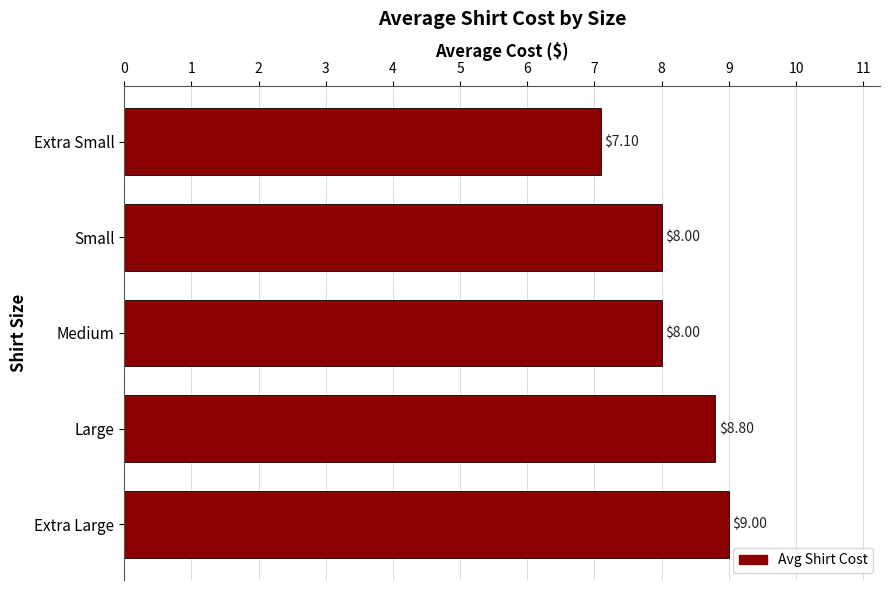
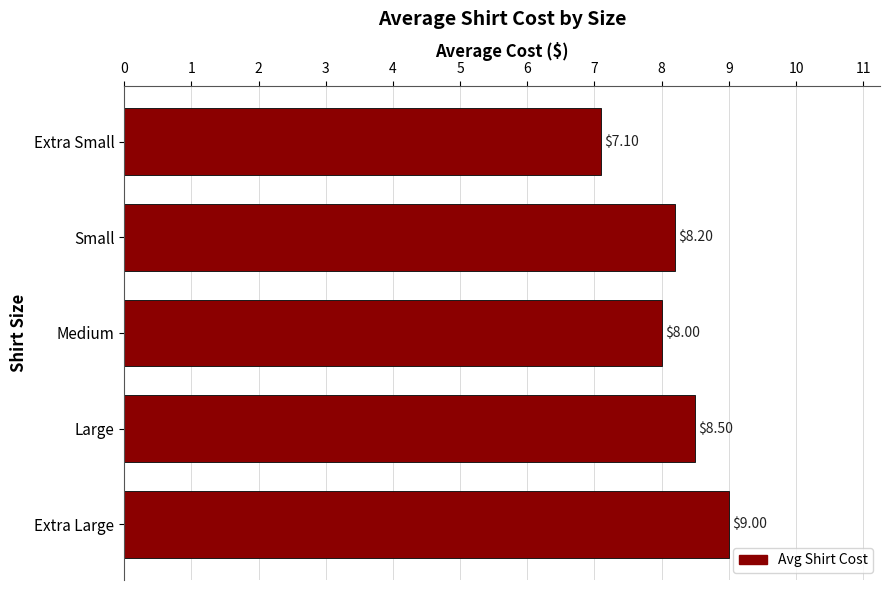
Small: $8.00 -> $8.20
Large: $8.80 -> $8.50
